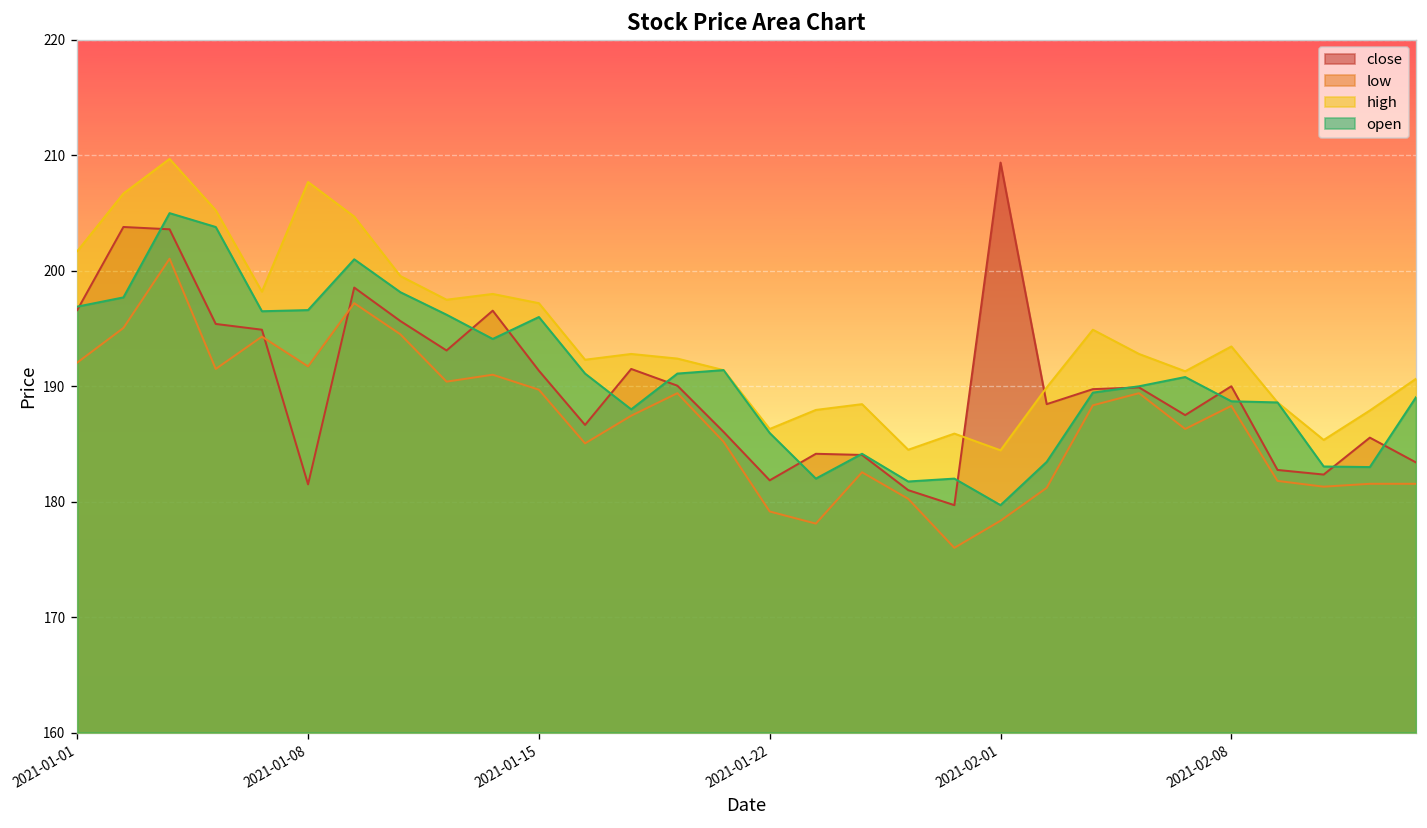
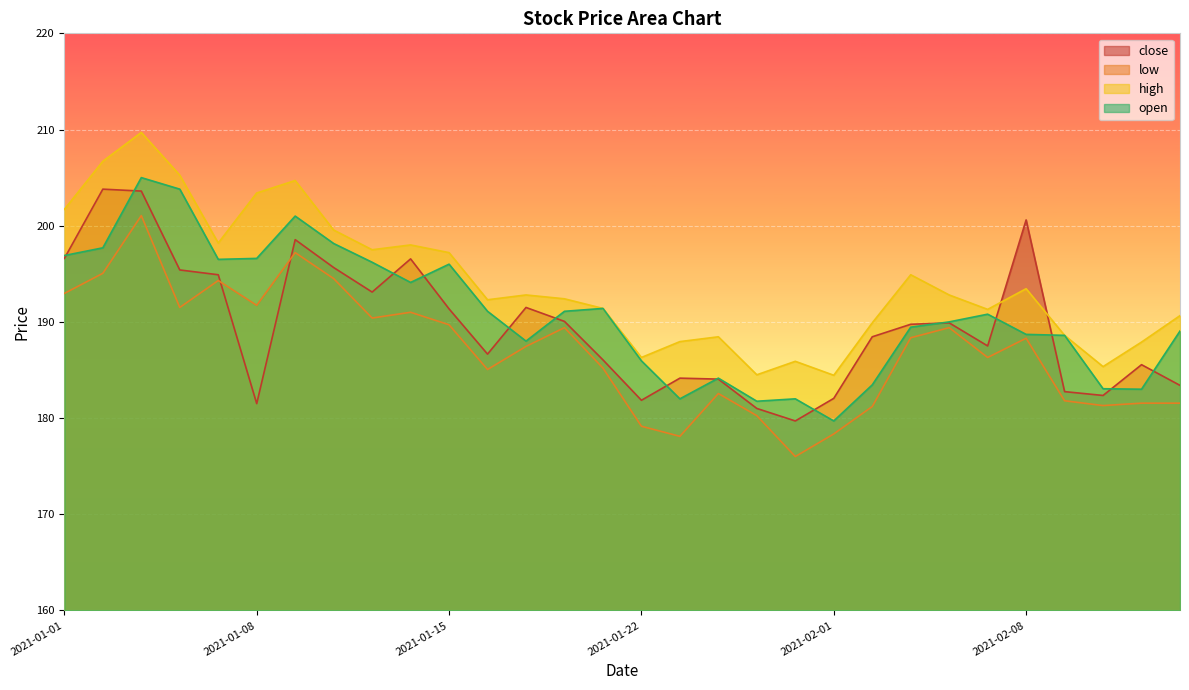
low, 2021-01-01: 192 -> 193
high, 2021-01-08: 208 -> 203
close, 2021-02-01: 209 -> 182
close, 2021-02-08: 190 -> 201
